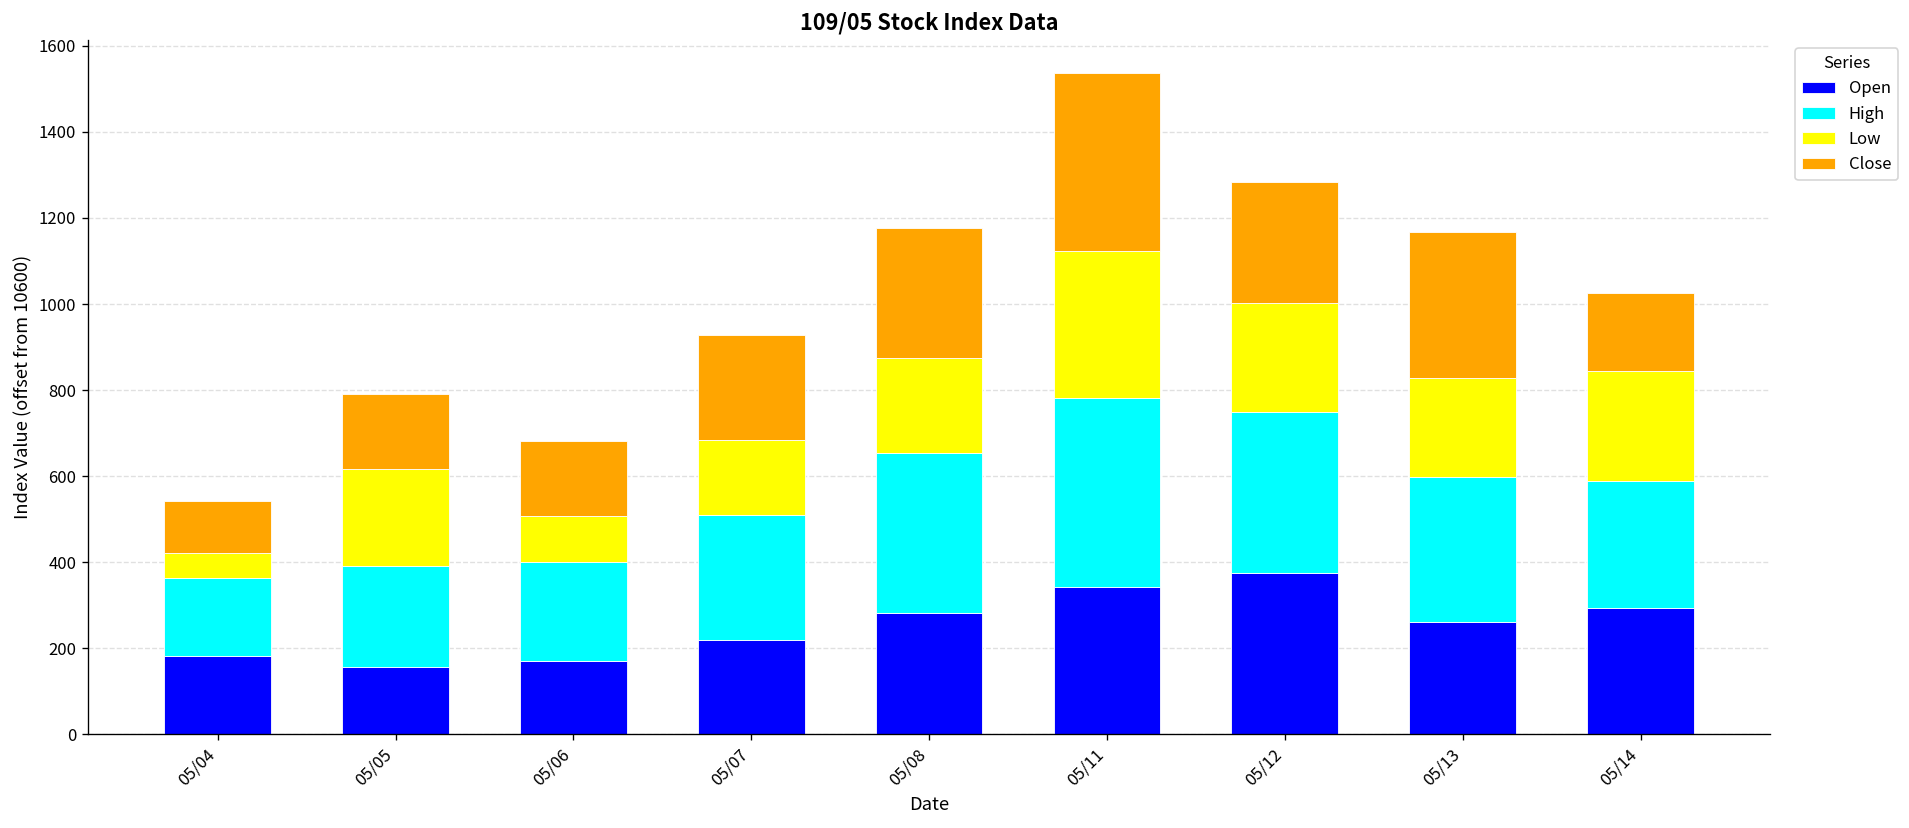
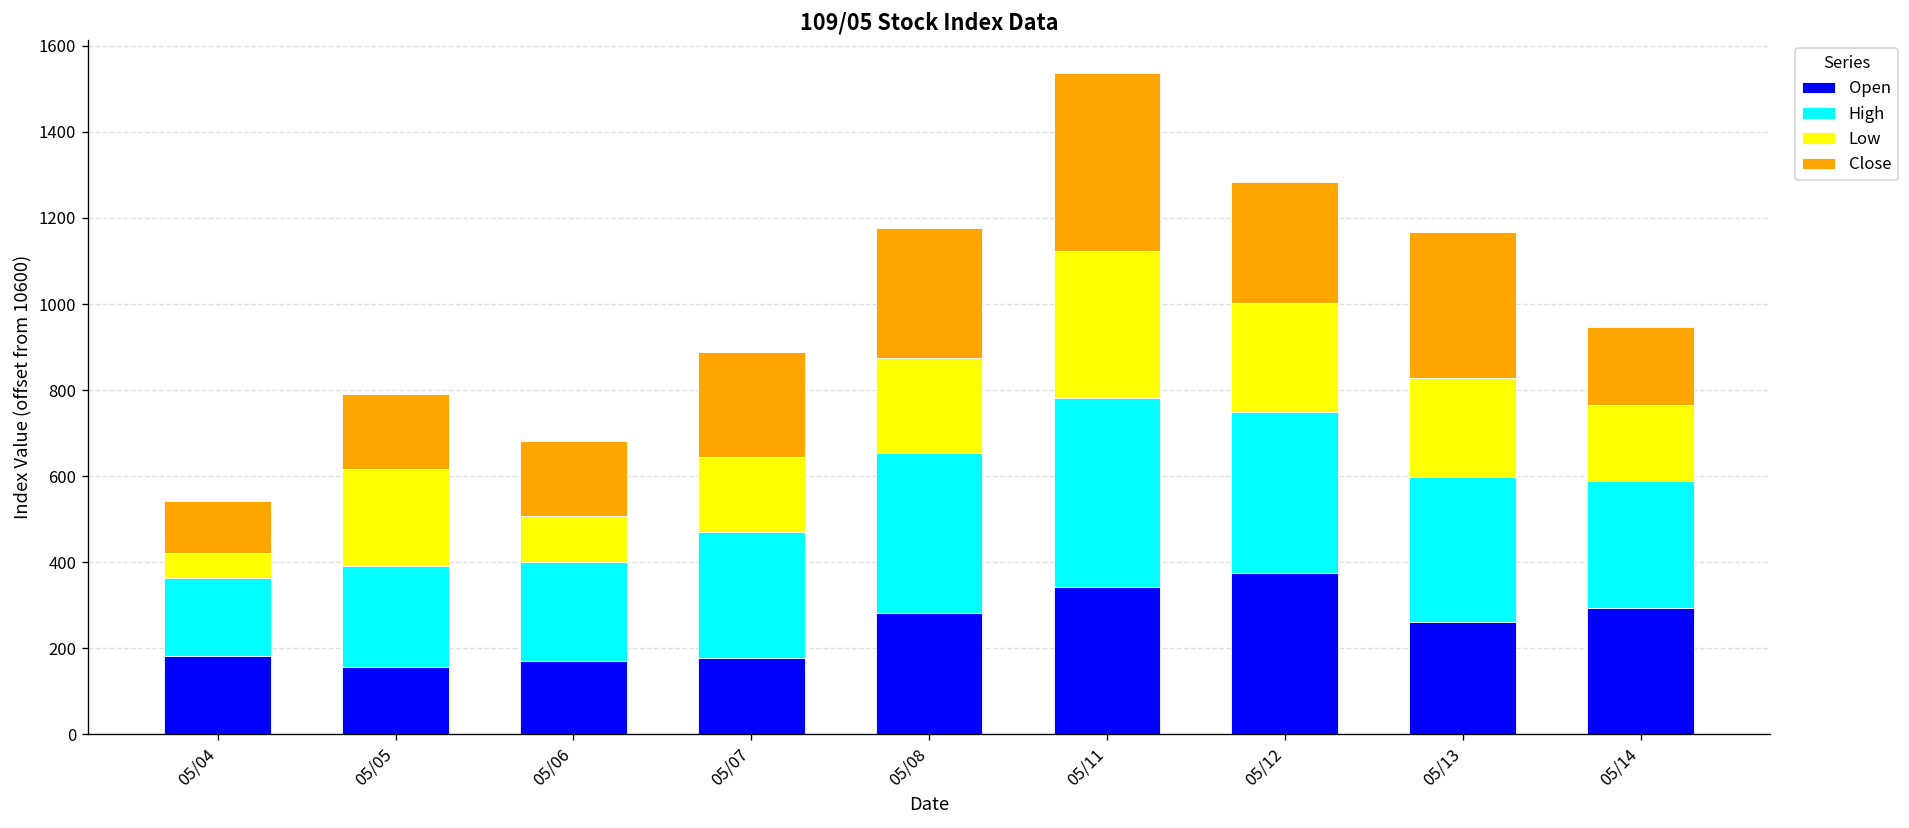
Open, 05/07: 220 -> 180
Low, 05/14: 260 -> 180
